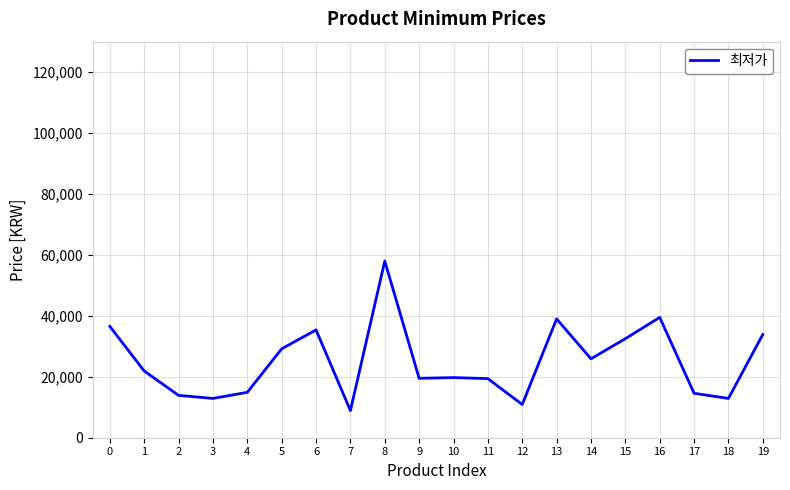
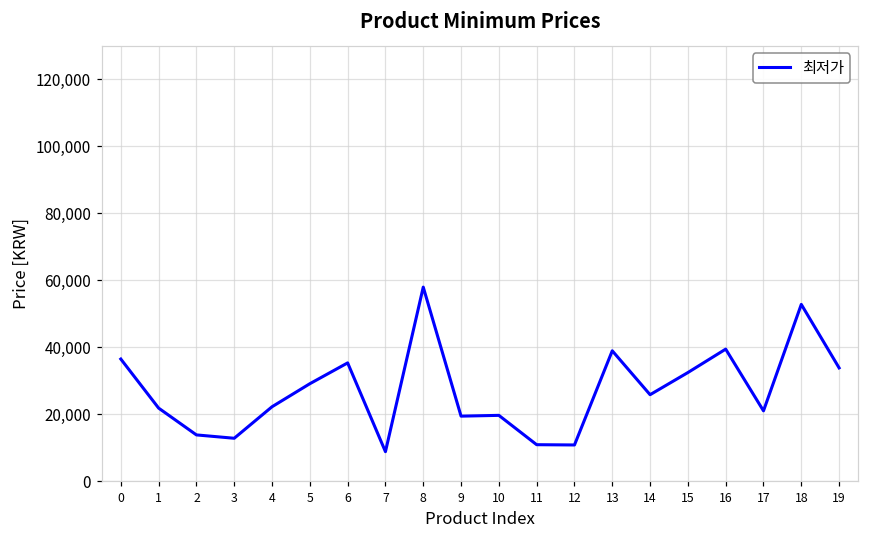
4: 15,000 -> 22,000
11: 19,000 -> 11,000
17: 15,000 -> 21,000
18: 13,000 -> 53,000
